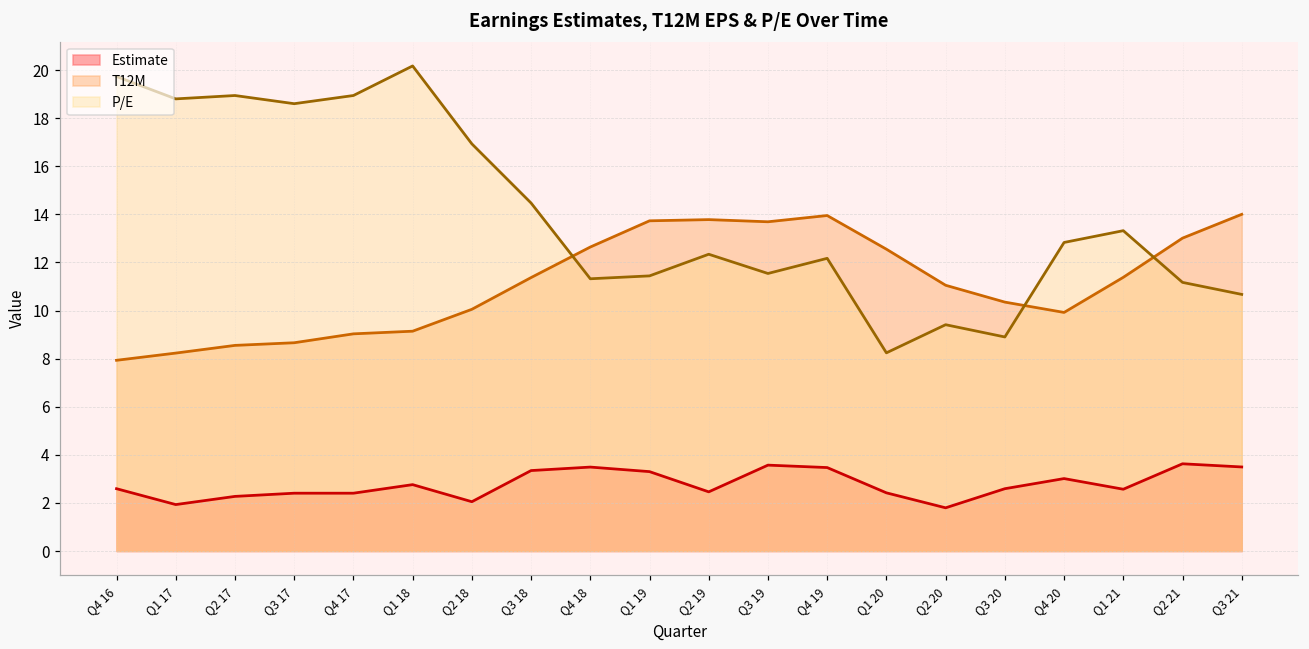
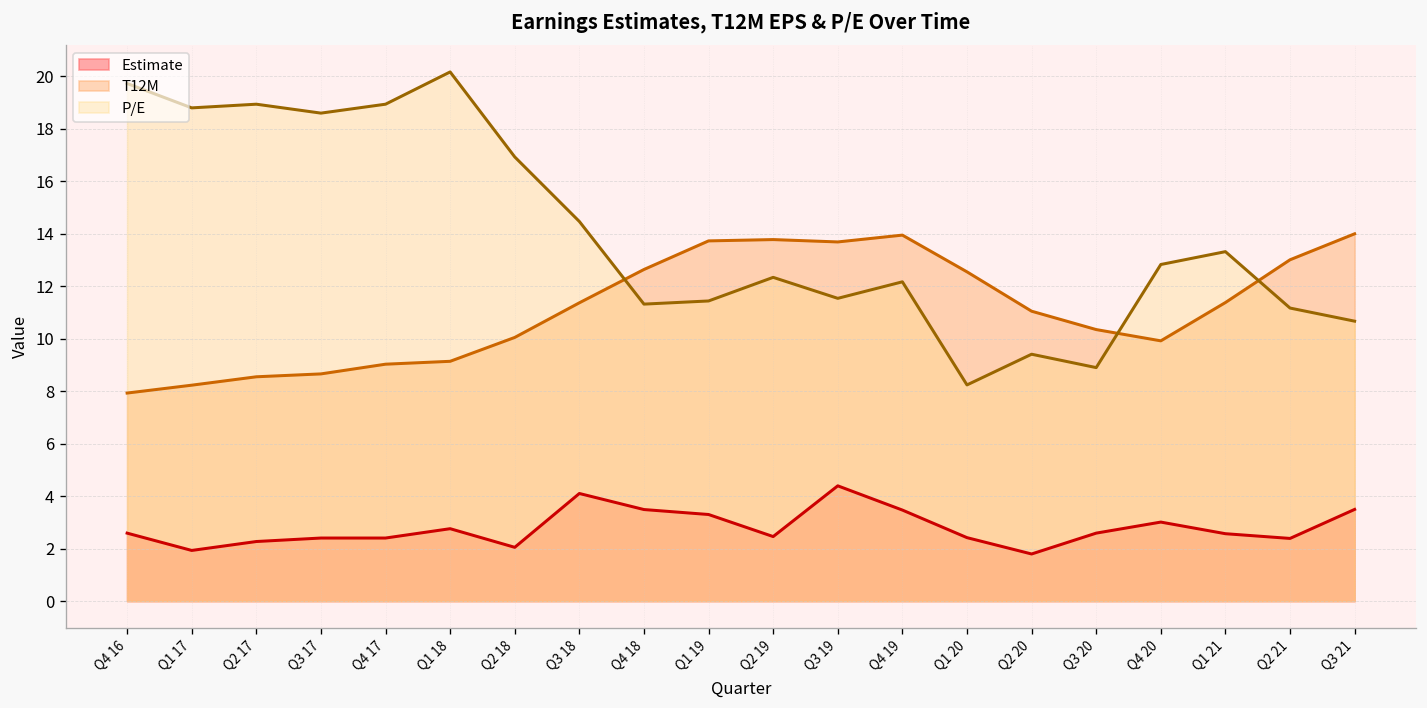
Estimate, Q3 18: 3.3 -> 4.1
Estimate, Q3 19: 3.6 -> 4.4
Estimate, Q2 21: 3.6 -> 2.4
